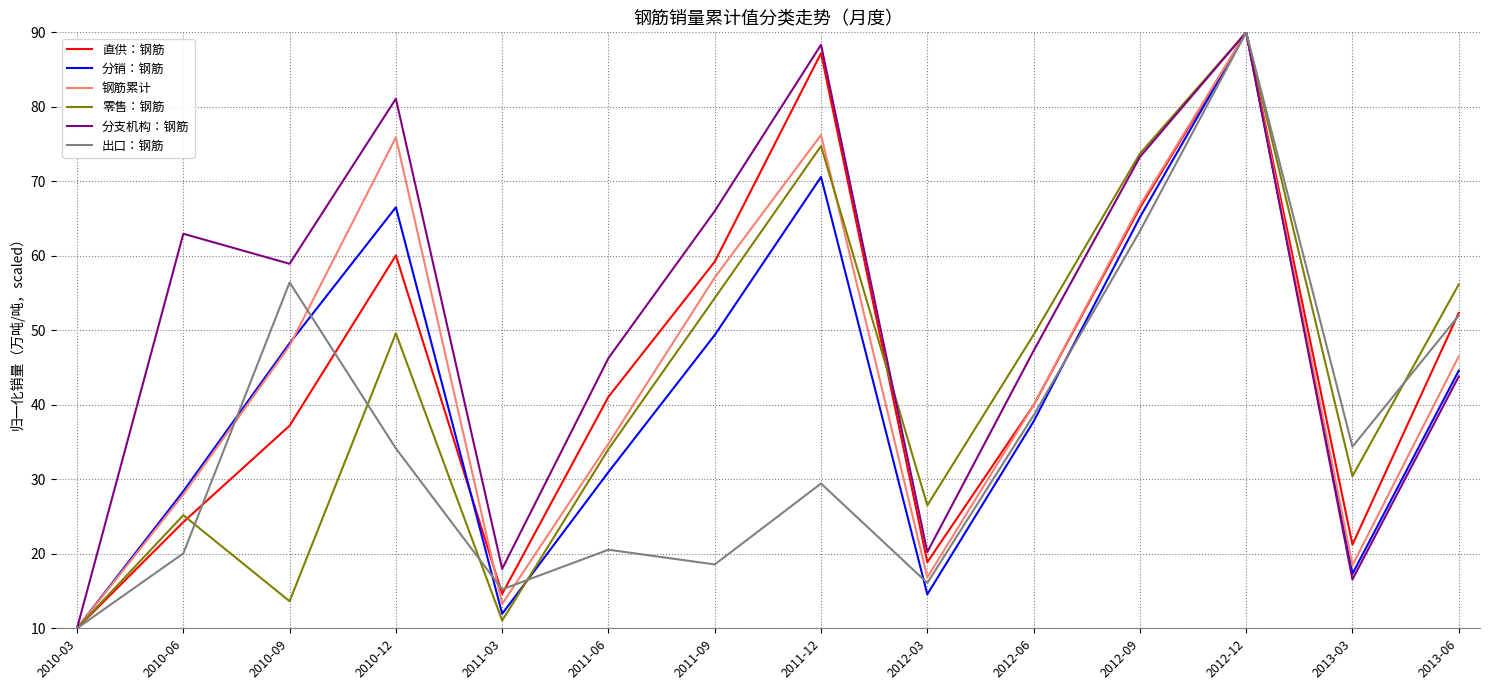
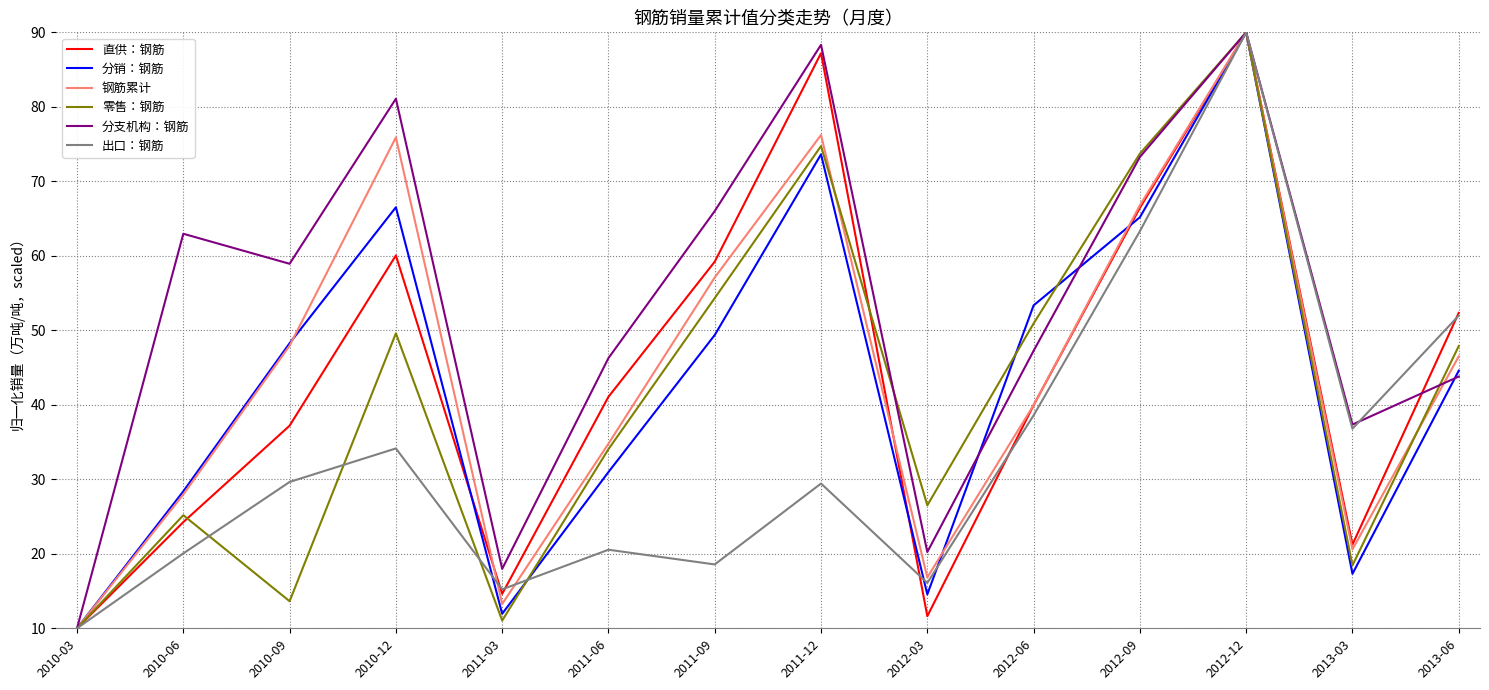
出口：钢筋, 2010-09: 56 -> 30
分销：钢筋, 2011-12: 71 -> 74
直供：钢筋, 2012-03: 19 -> 12
分销：钢筋, 2012-06: 38 -> 53
零售：钢筋, 2012-06: 49 -> 51
钢筋累计, 2013-03: 18 -> 21
零售：钢筋, 2013-03: 30 -> 18
分支机构：钢筋, 2013-03: 17 -> 37
出口：钢筋, 2013-03: 34 -> 37
零售：钢筋, 2013-06: 56 -> 48
